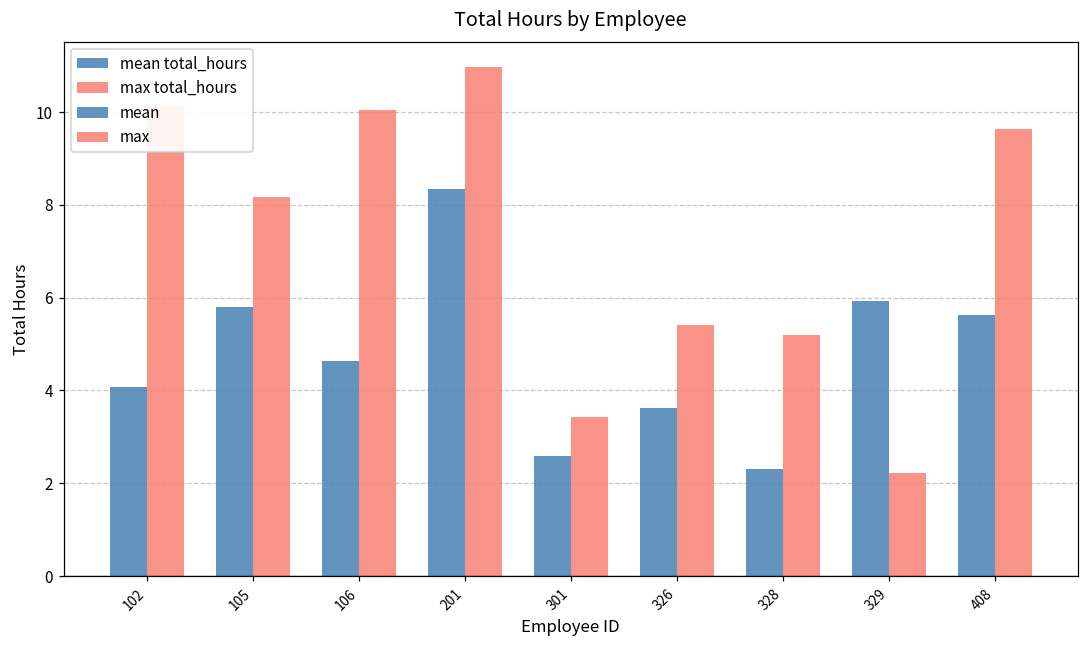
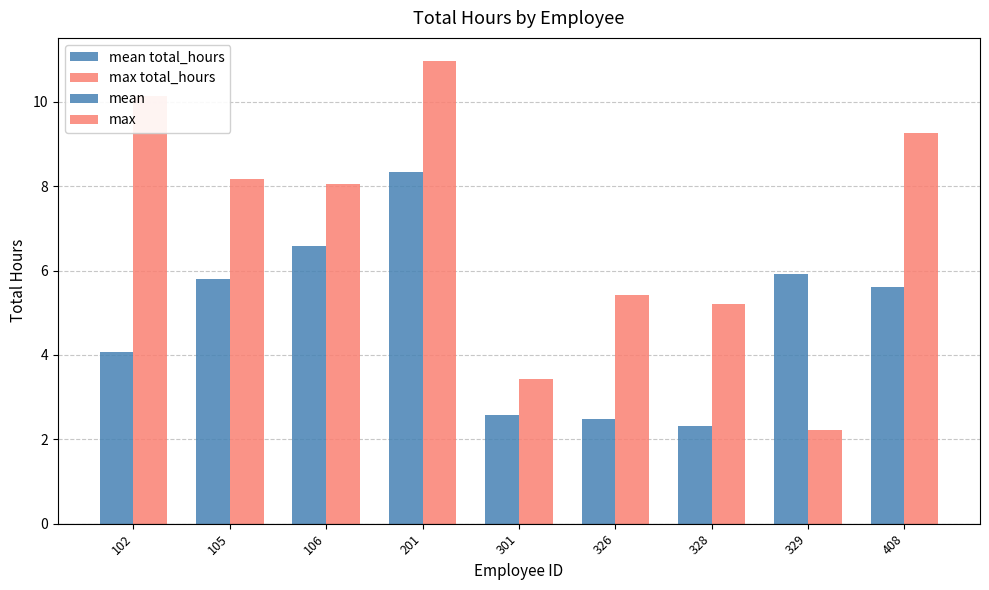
mean, 106: 4.6 -> 6.6
max, 106: 10.1 -> 8.1
mean, 326: 3.6 -> 2.5
max, 408: 9.6 -> 9.3
